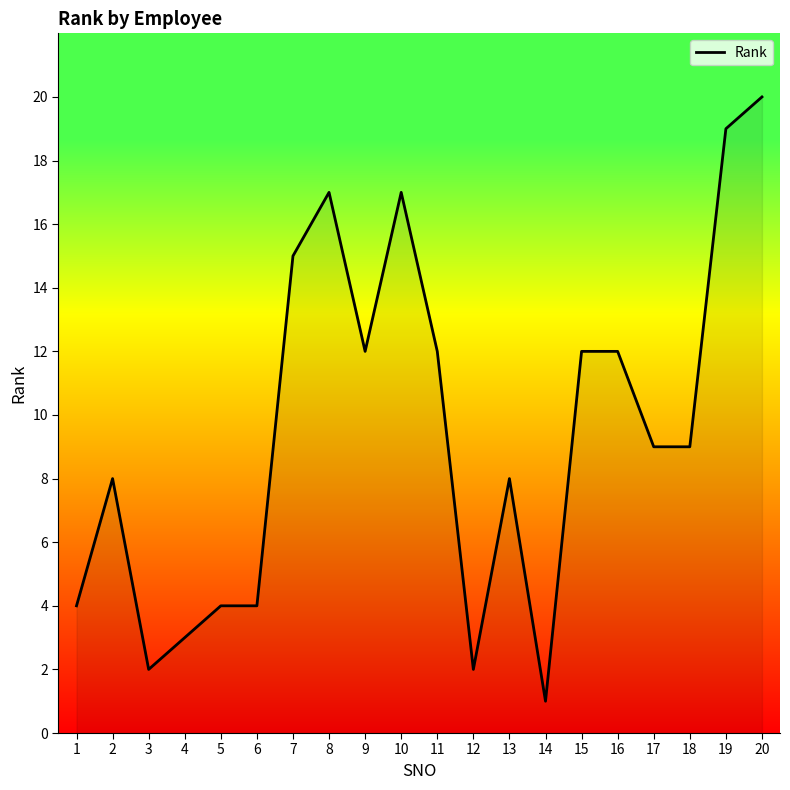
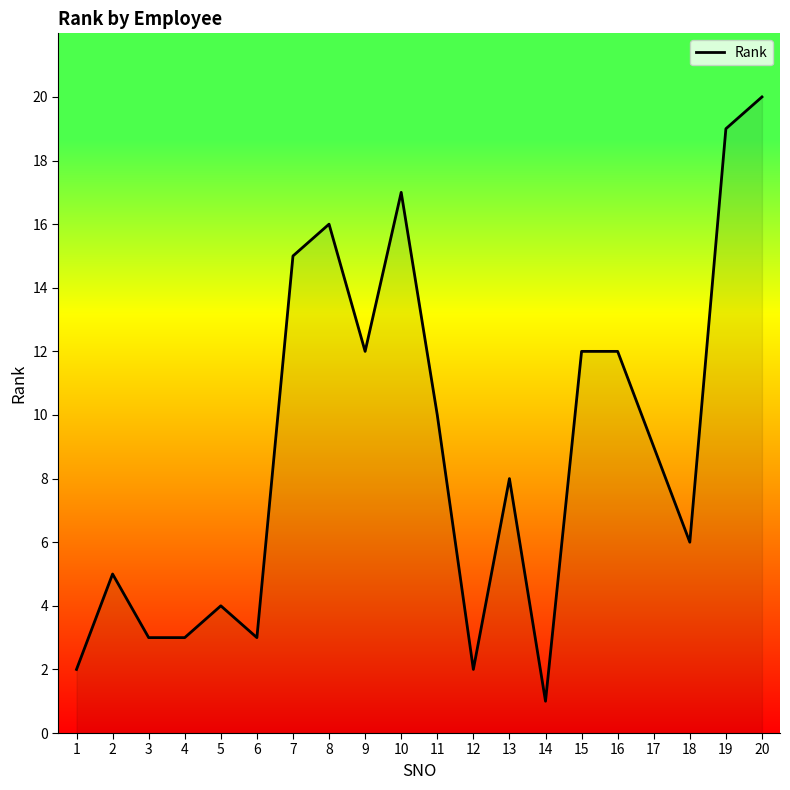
1: 4 -> 2
2: 8 -> 5
3: 2 -> 3
6: 4 -> 3
8: 17 -> 16
11: 12 -> 10
18: 9 -> 6
